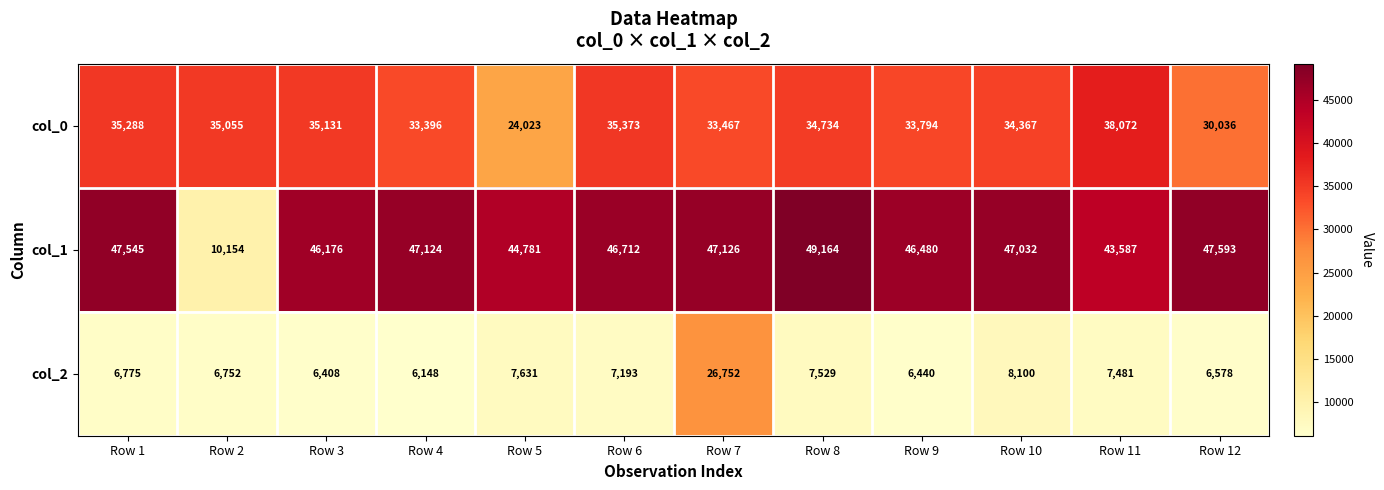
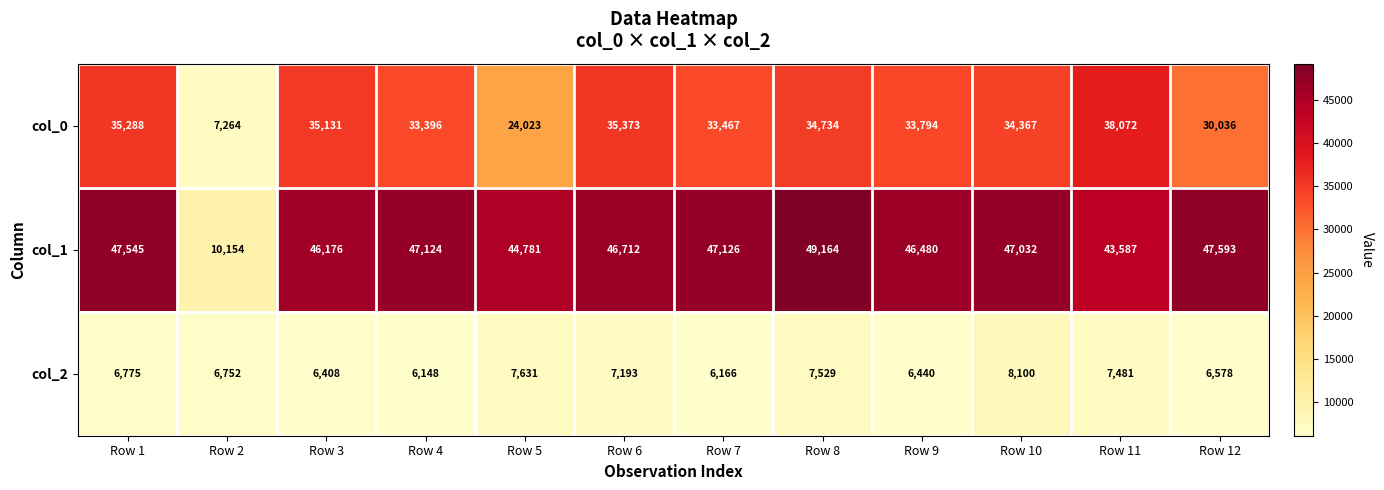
col_0, Row 2: 35,055 -> 7,264
col_2, Row 7: 26,752 -> 6,166
